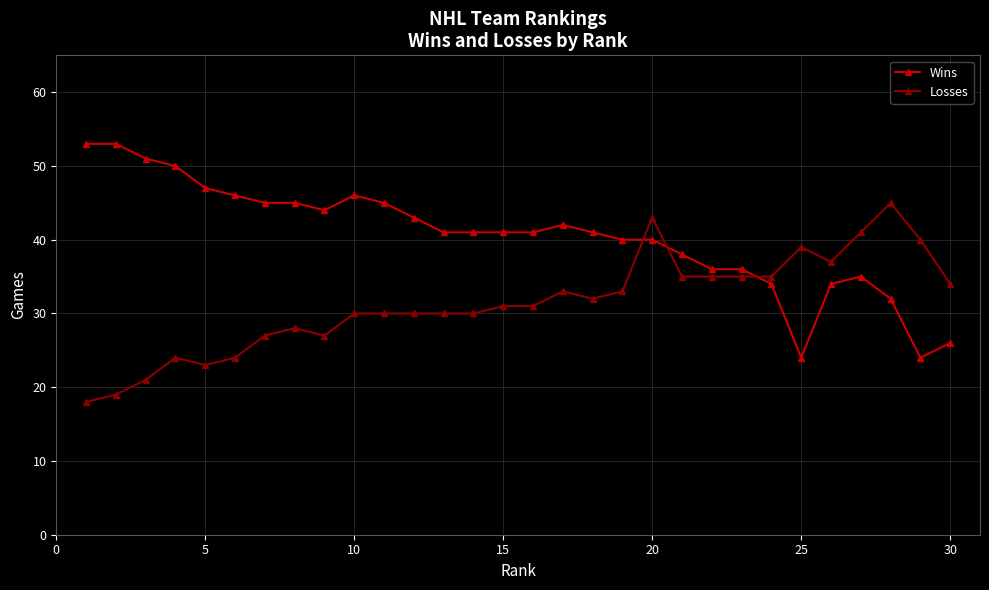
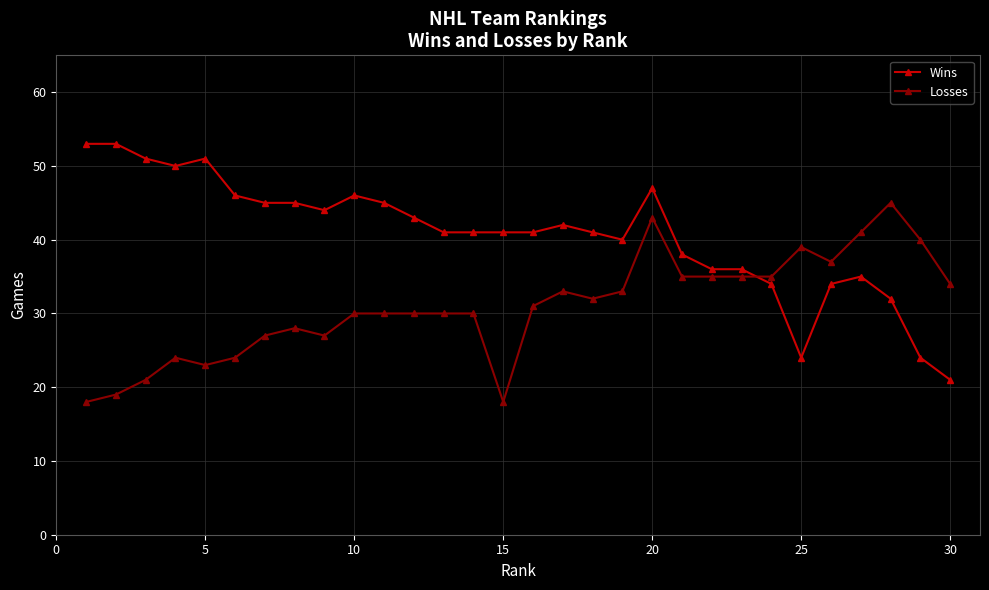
Wins, 5: 47 -> 51
Losses, 15: 31 -> 18
Wins, 20: 40 -> 47
Wins, 30: 26 -> 21
